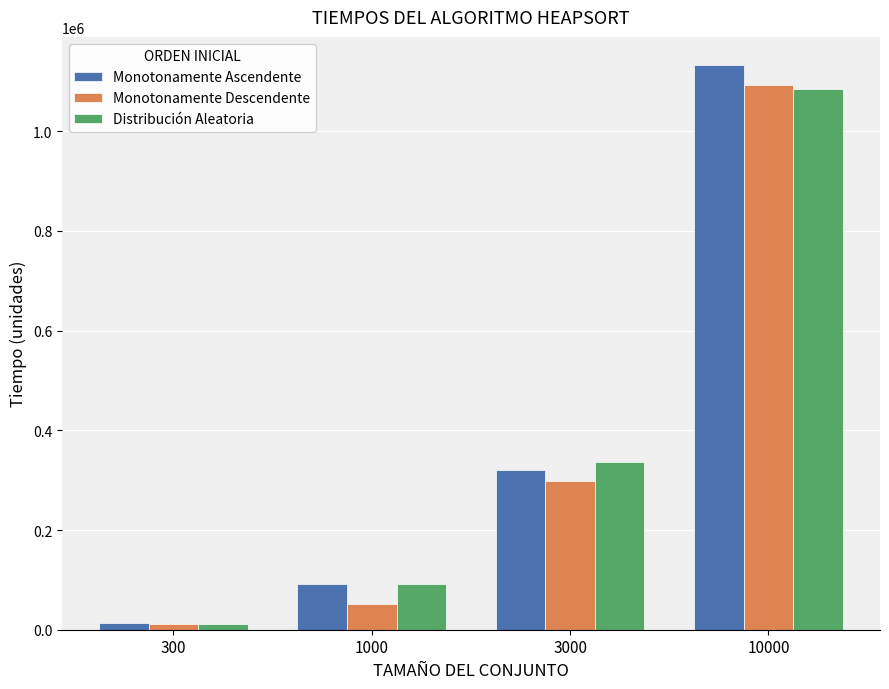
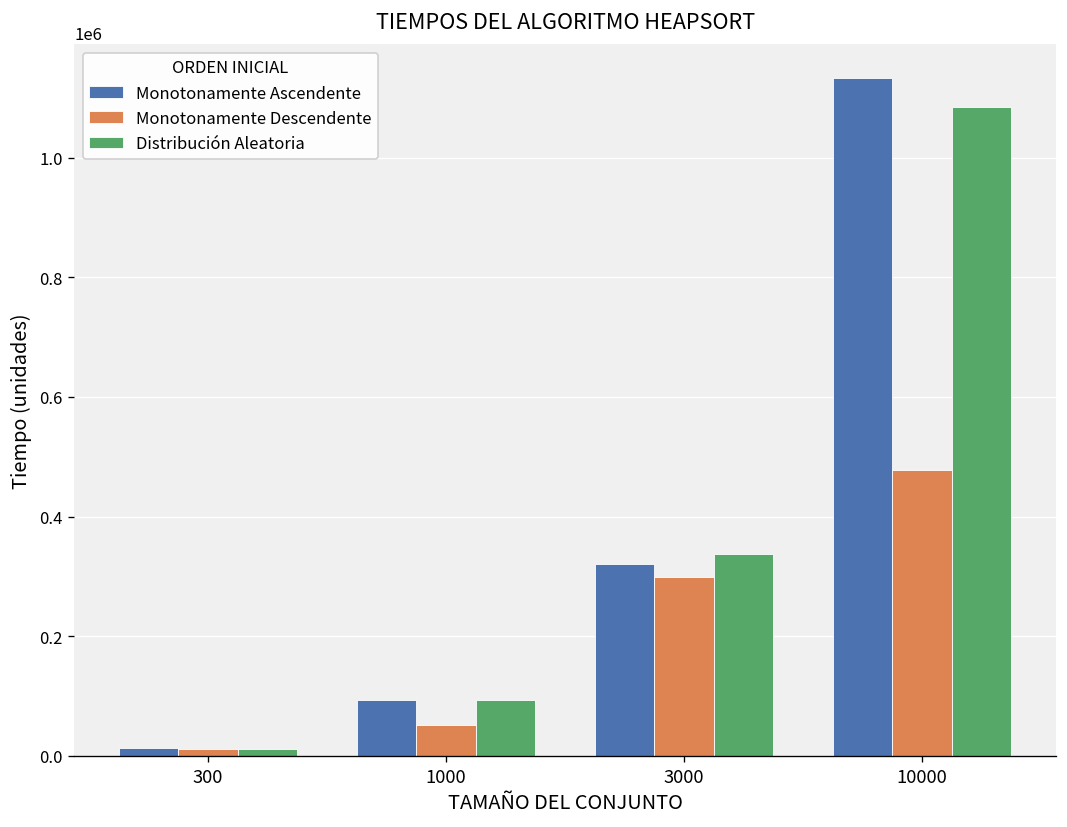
Monotonamente Descendente, 10000: 1090000 -> 480000
